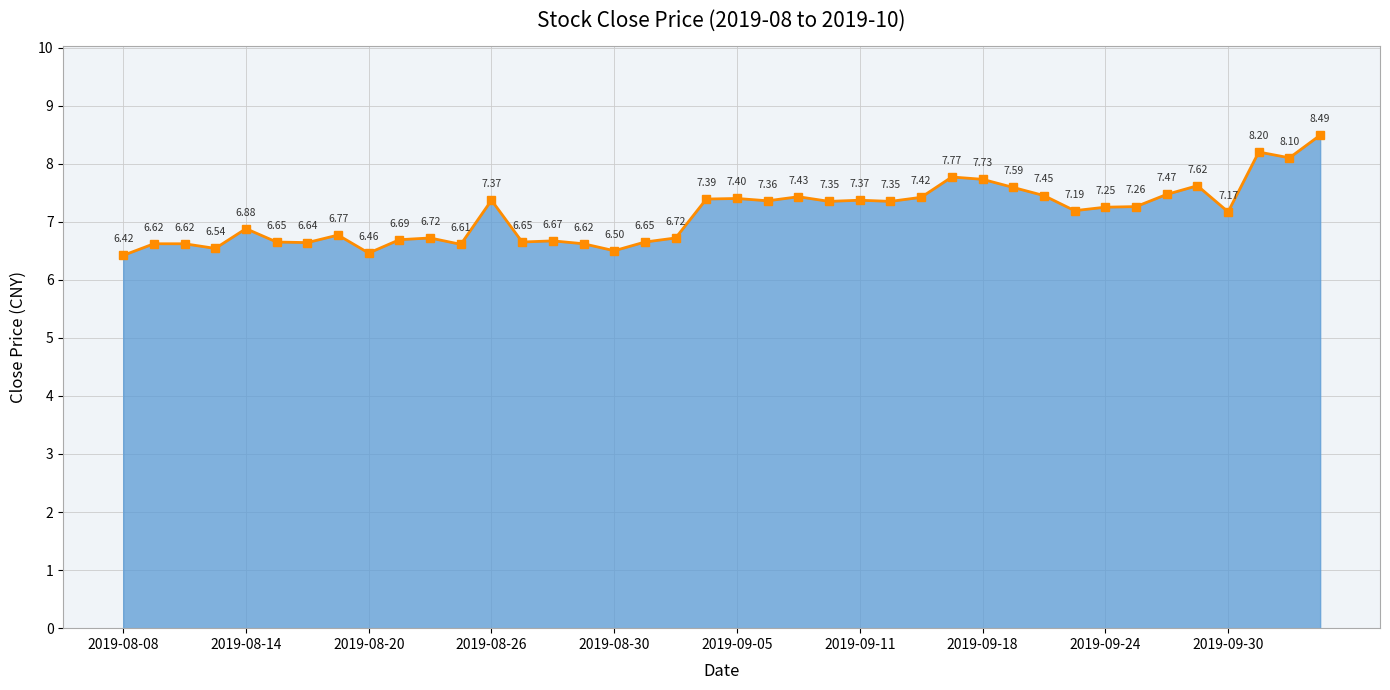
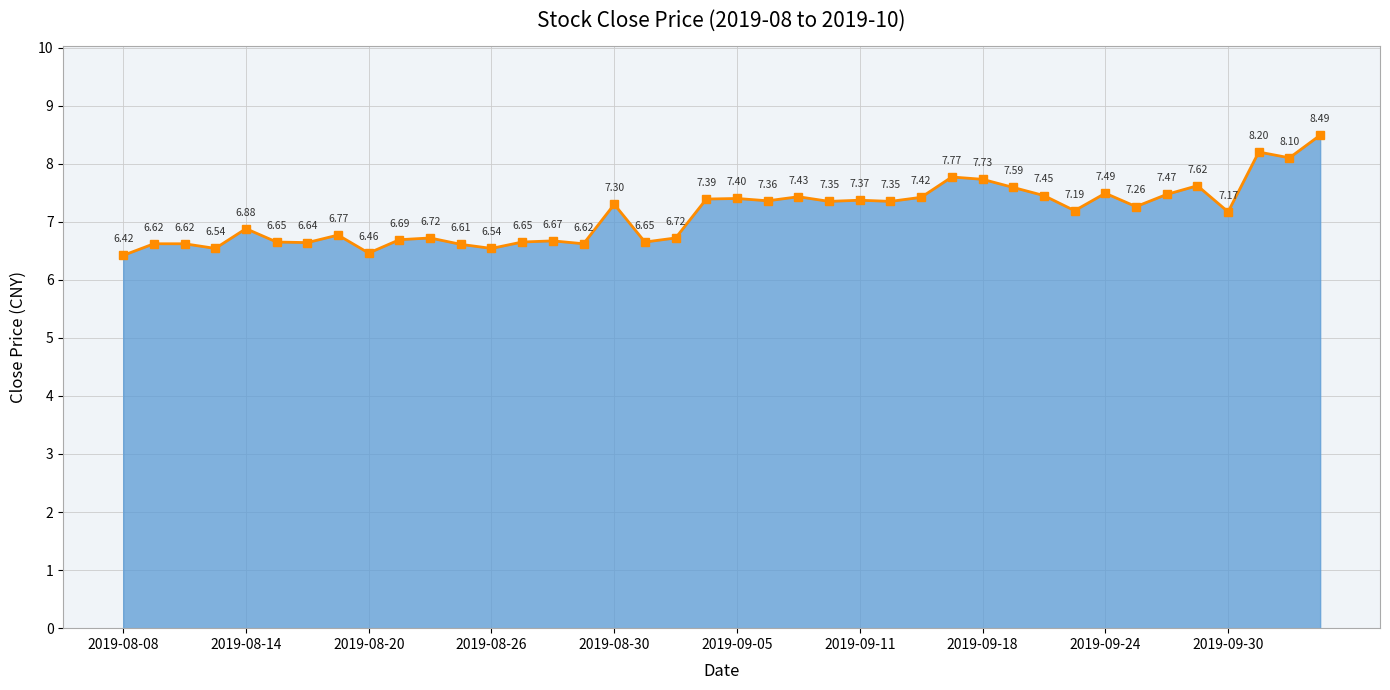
2019-08-26: 7.37 -> 6.54
2019-08-30: 6.50 -> 7.30
2019-09-24: 7.25 -> 7.49
